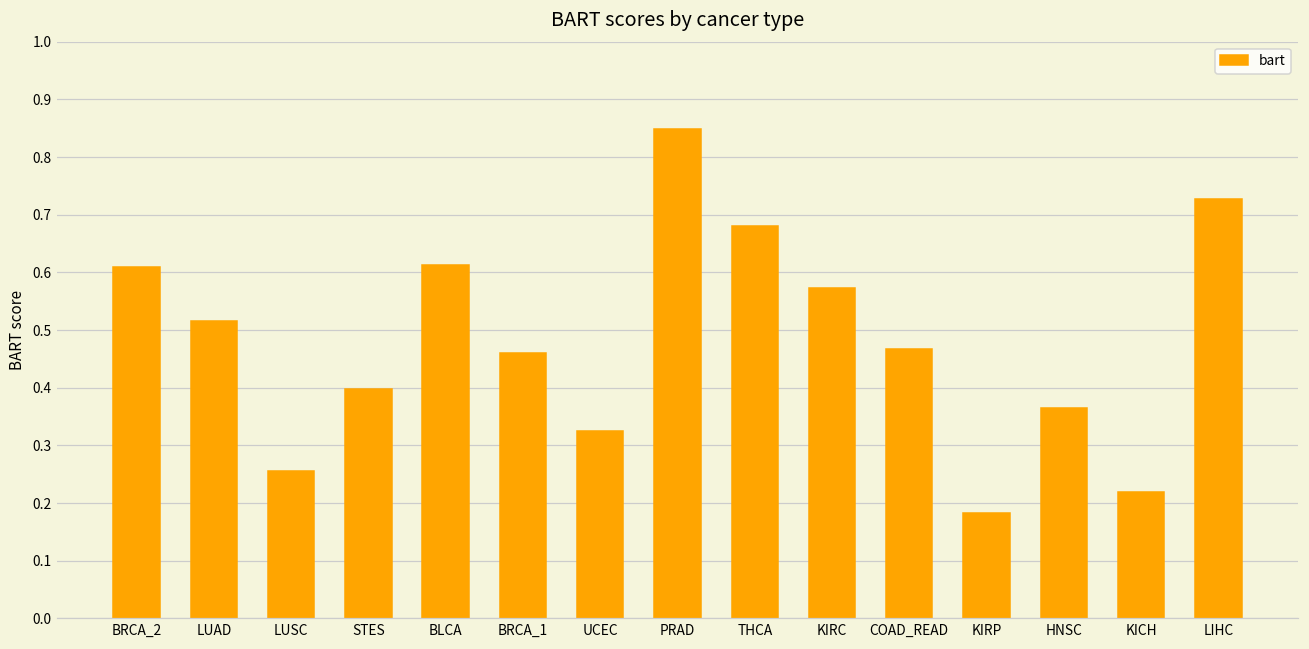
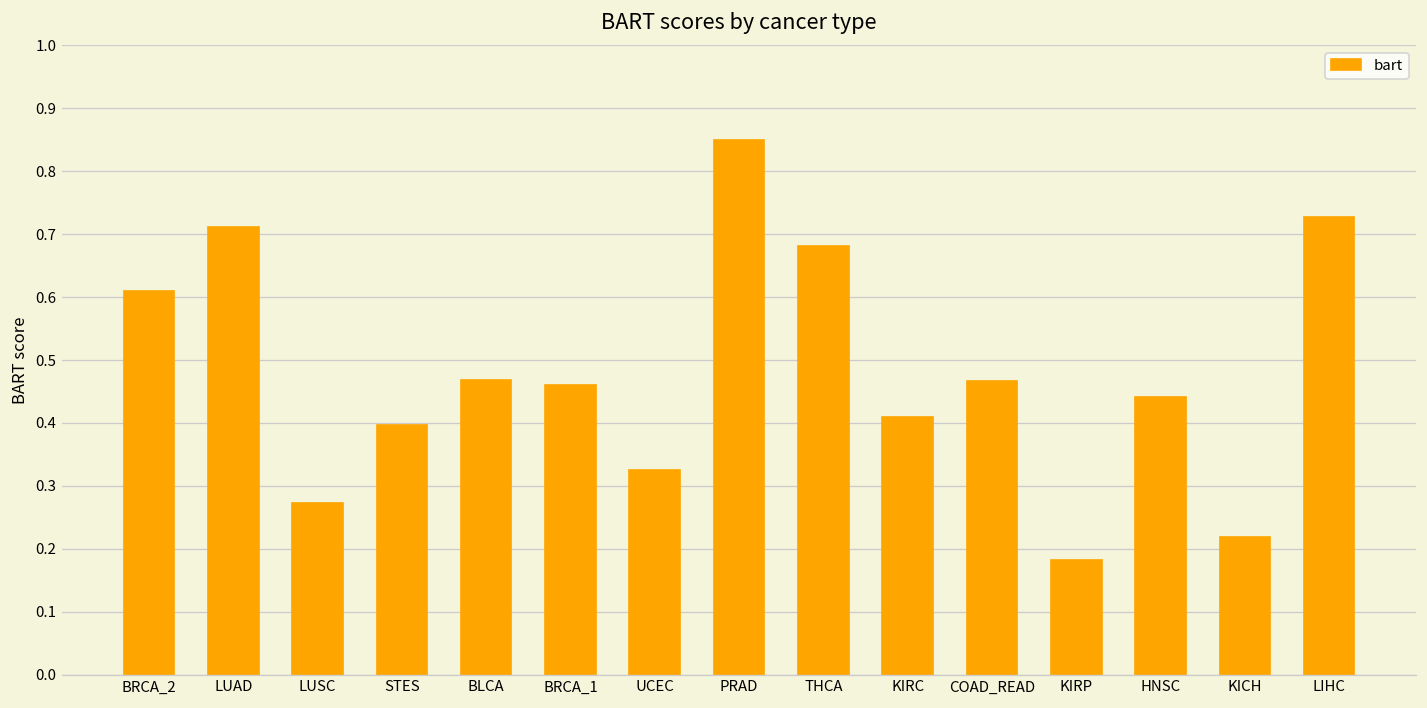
LUAD: 0.52 -> 0.71
LUSC: 0.26 -> 0.27
BLCA: 0.61 -> 0.47
KIRC: 0.57 -> 0.41
HNSC: 0.37 -> 0.44
